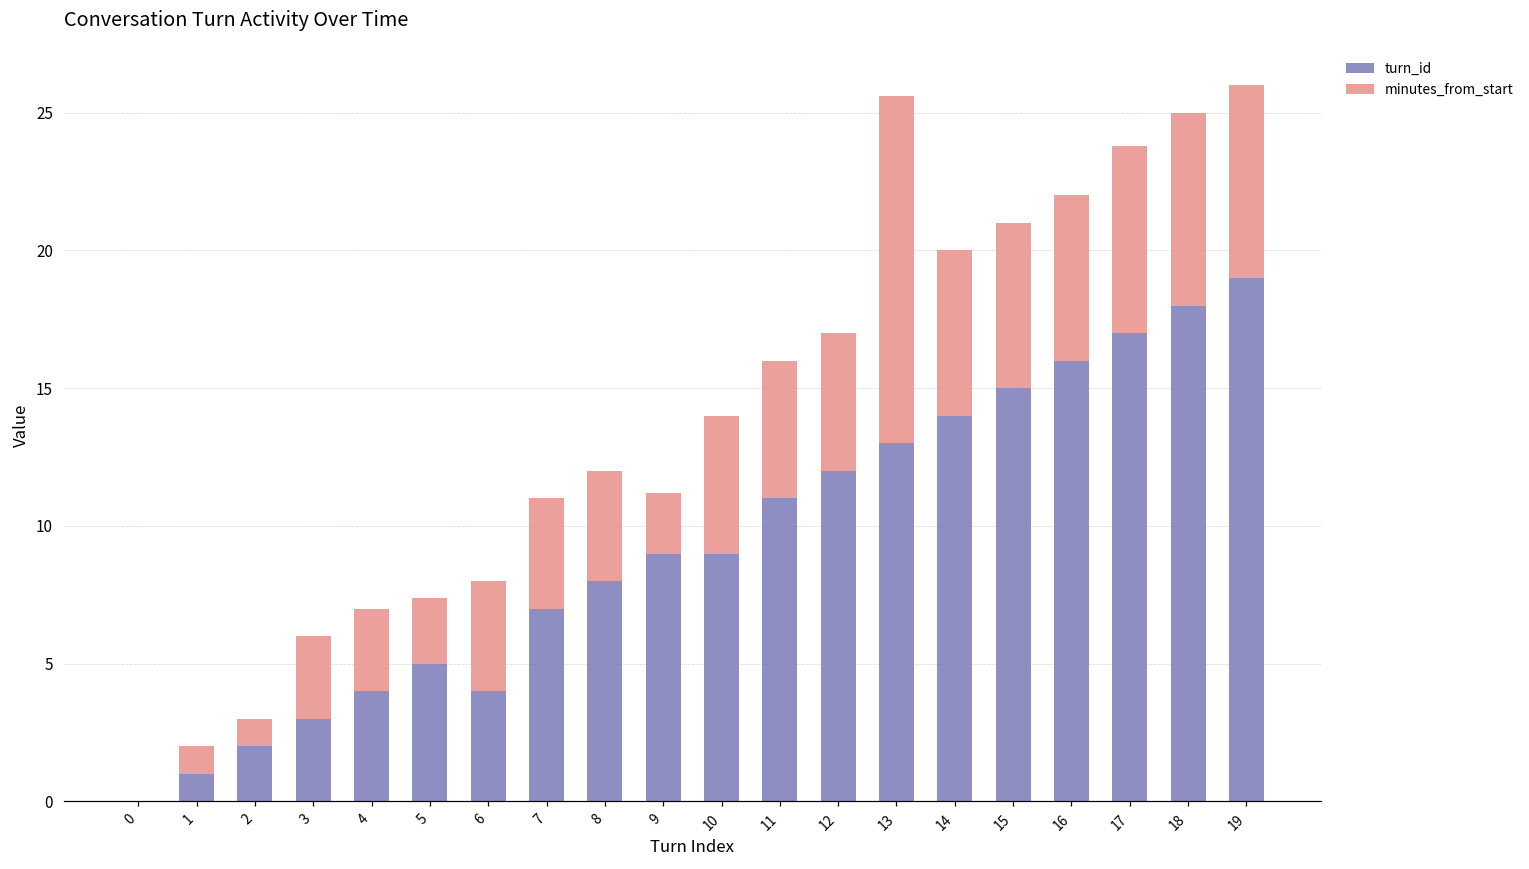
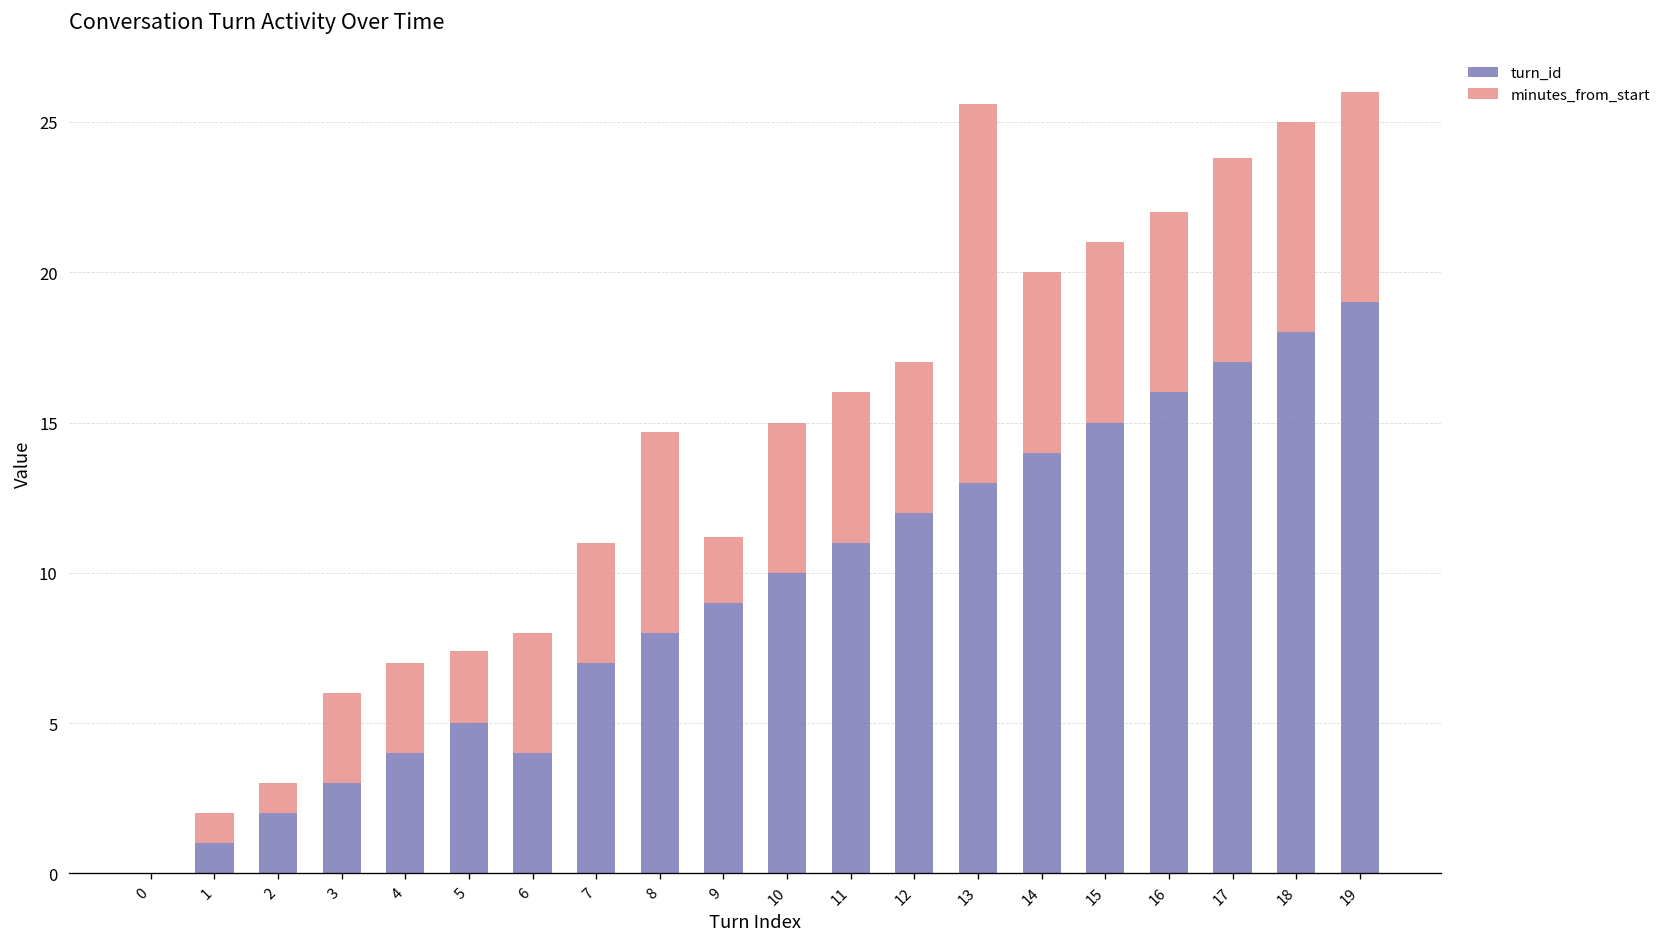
minutes_from_start, 8: 4.0 -> 6.7
turn_id, 10: 9 -> 10
